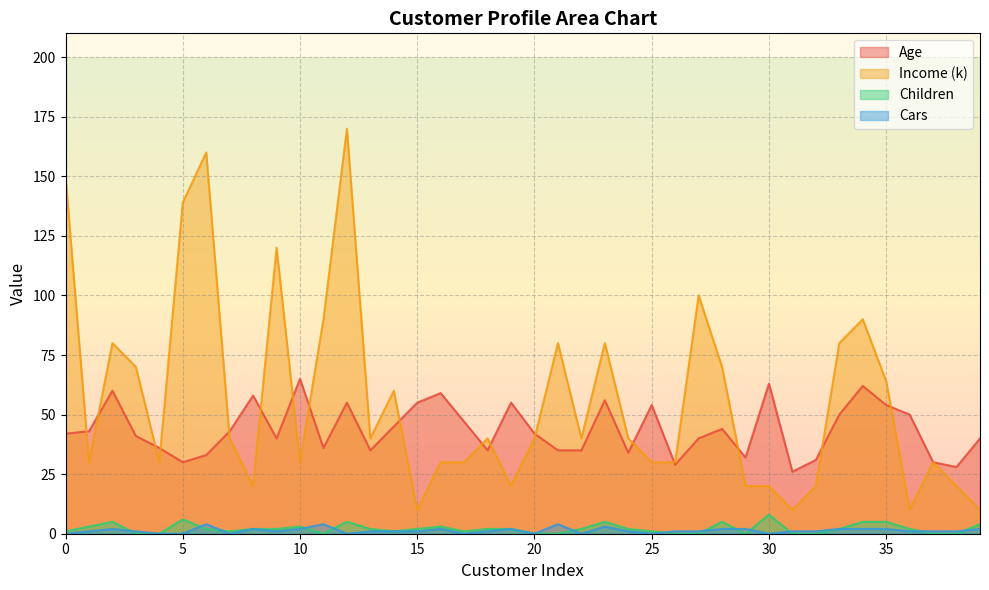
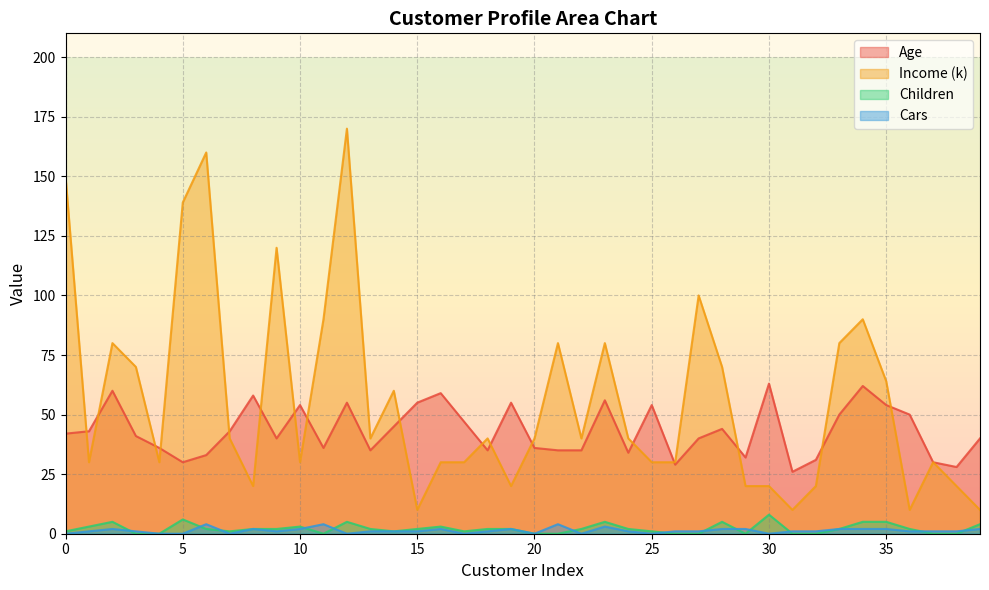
Age, 10: 65 -> 54
Age, 20: 42 -> 36
